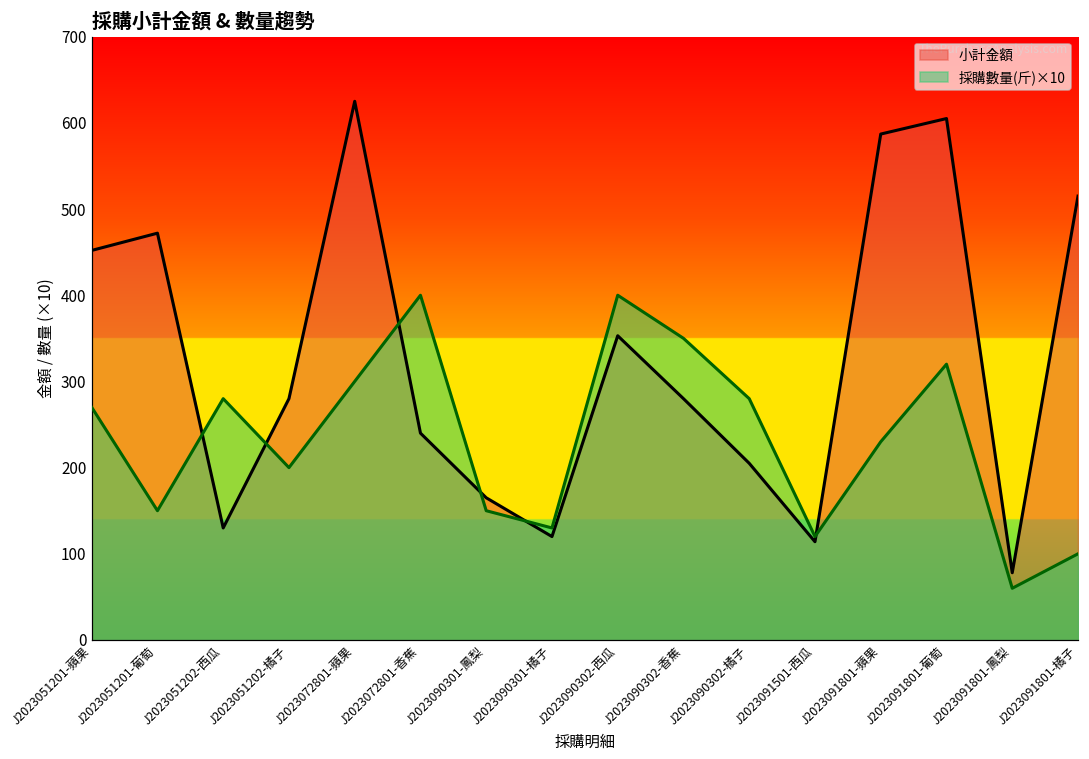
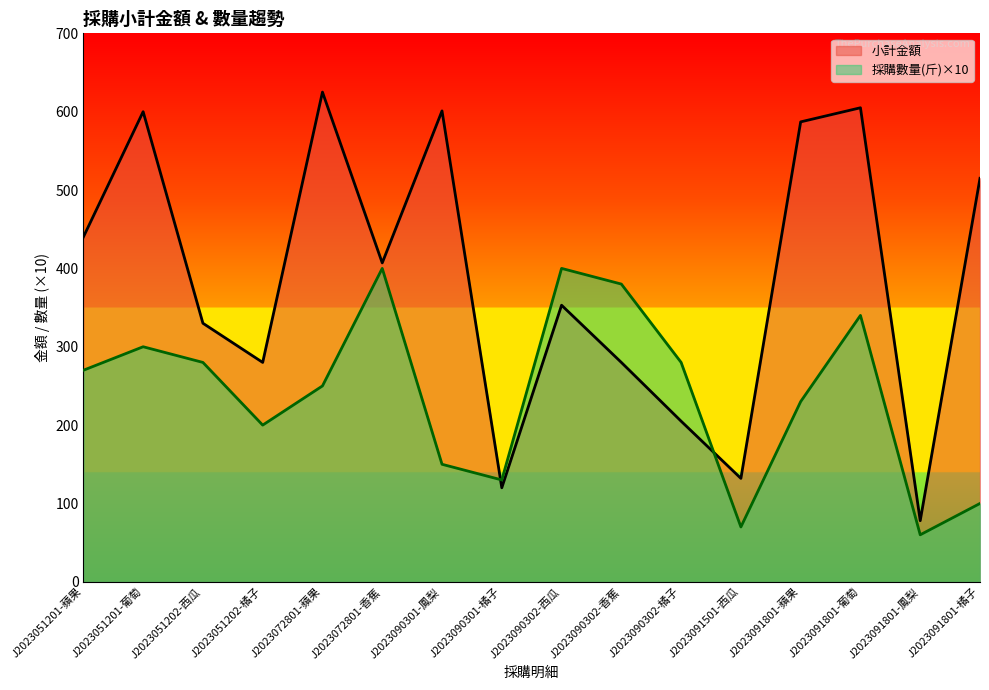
小計金額, J2023051201-蘋果: 450 -> 440
小計金額, J2023051201-葡萄: 470 -> 600
採購數量(斤)×10, J2023051201-葡萄: 150 -> 300
小計金額, J2023051202-西瓜: 130 -> 330
採購數量(斤)×10, J2023072801-蘋果: 300 -> 250
小計金額, J2023072801-香蕉: 240 -> 410
小計金額, J2023090301-鳳梨: 170 -> 600
採購數量(斤)×10, J2023090302-香蕉: 350 -> 380
小計金額, J2023091501-西瓜: 110 -> 130
採購數量(斤)×10, J2023091501-西瓜: 120 -> 70
採購數量(斤)×10, J2023091801-葡萄: 320 -> 340
